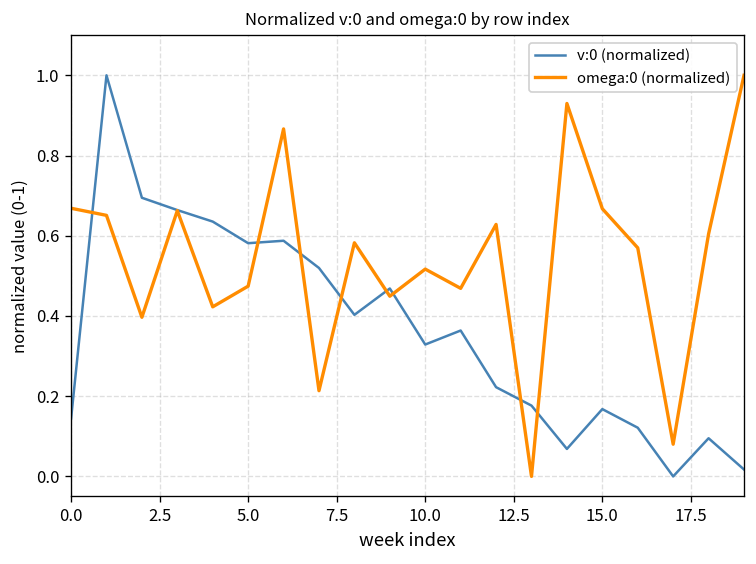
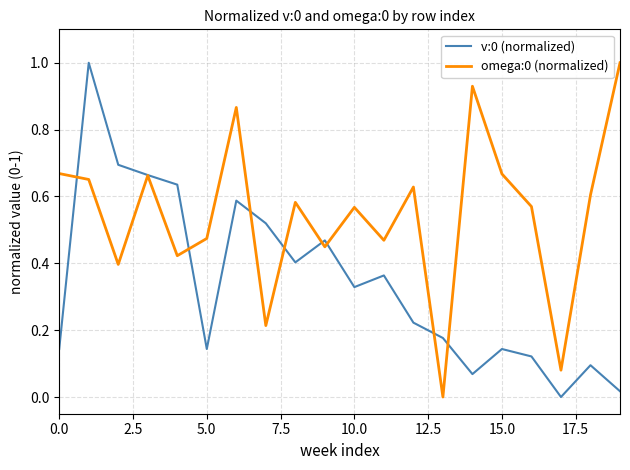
v:0 (normalized), 5.0: 0.58 -> 0.14
omega:0 (normalized), 10.0: 0.52 -> 0.57
v:0 (normalized), 15.0: 0.17 -> 0.14
